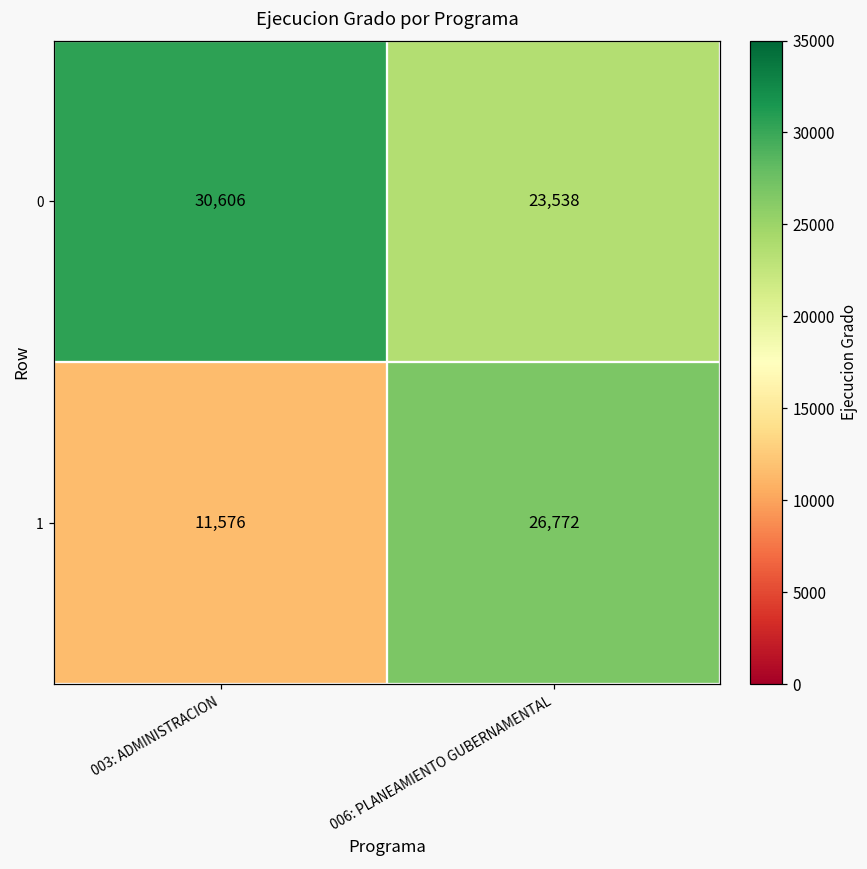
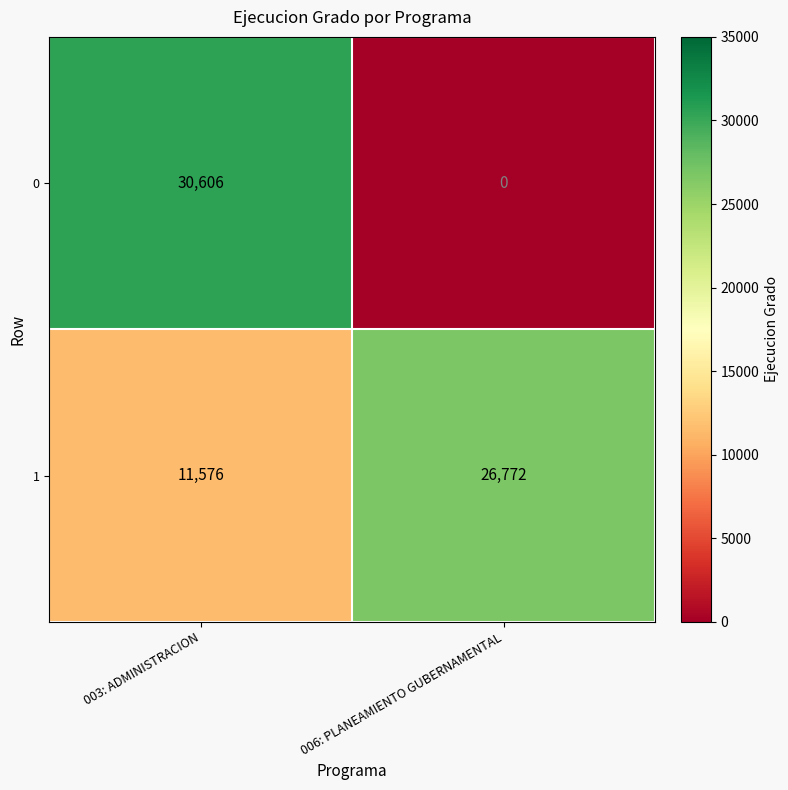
0, 006: PLANEAMIENTO GUBERNAMENTAL: 23,538 -> 0
